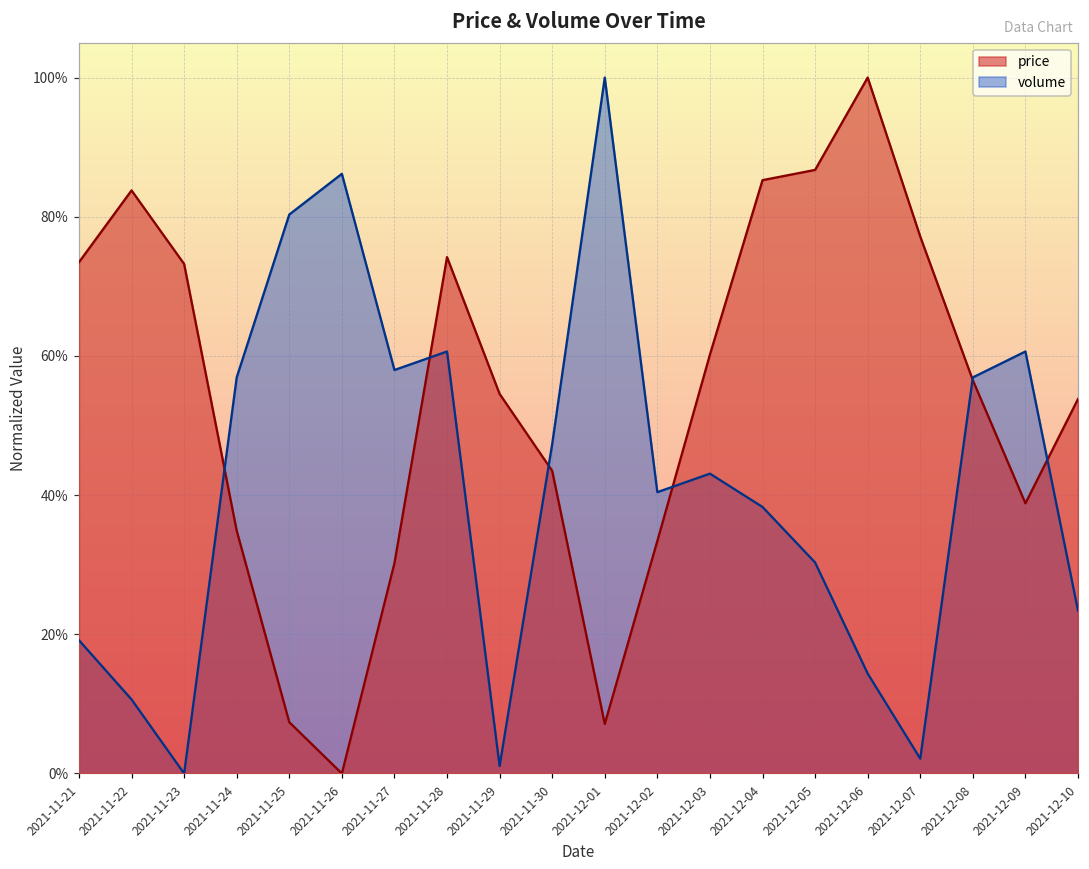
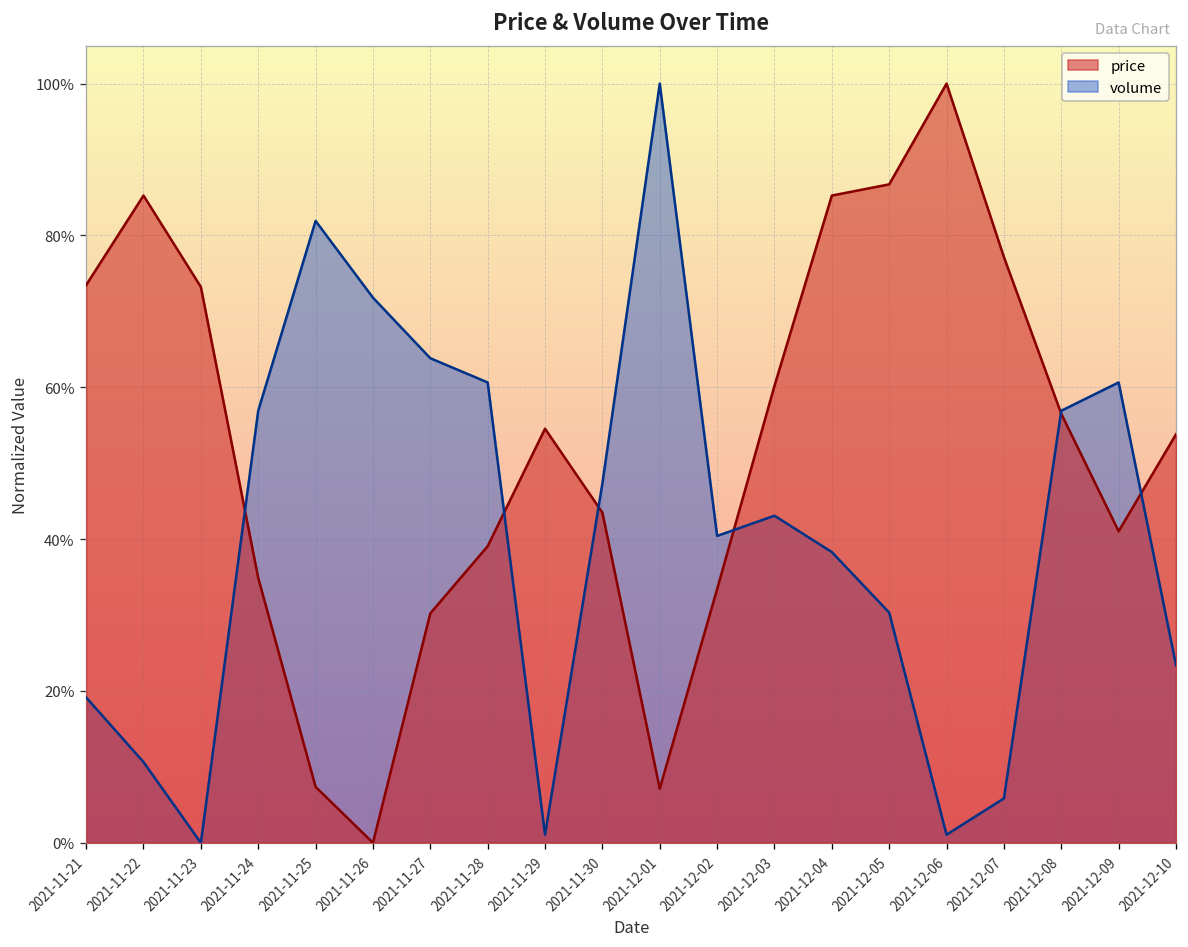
price, 2021-11-22: 84% -> 85%
volume, 2021-11-25: 80% -> 82%
volume, 2021-11-26: 86% -> 72%
volume, 2021-11-27: 58% -> 64%
price, 2021-11-28: 74% -> 39%
volume, 2021-12-06: 14% -> 1%
volume, 2021-12-07: 2% -> 6%
price, 2021-12-09: 39% -> 41%
